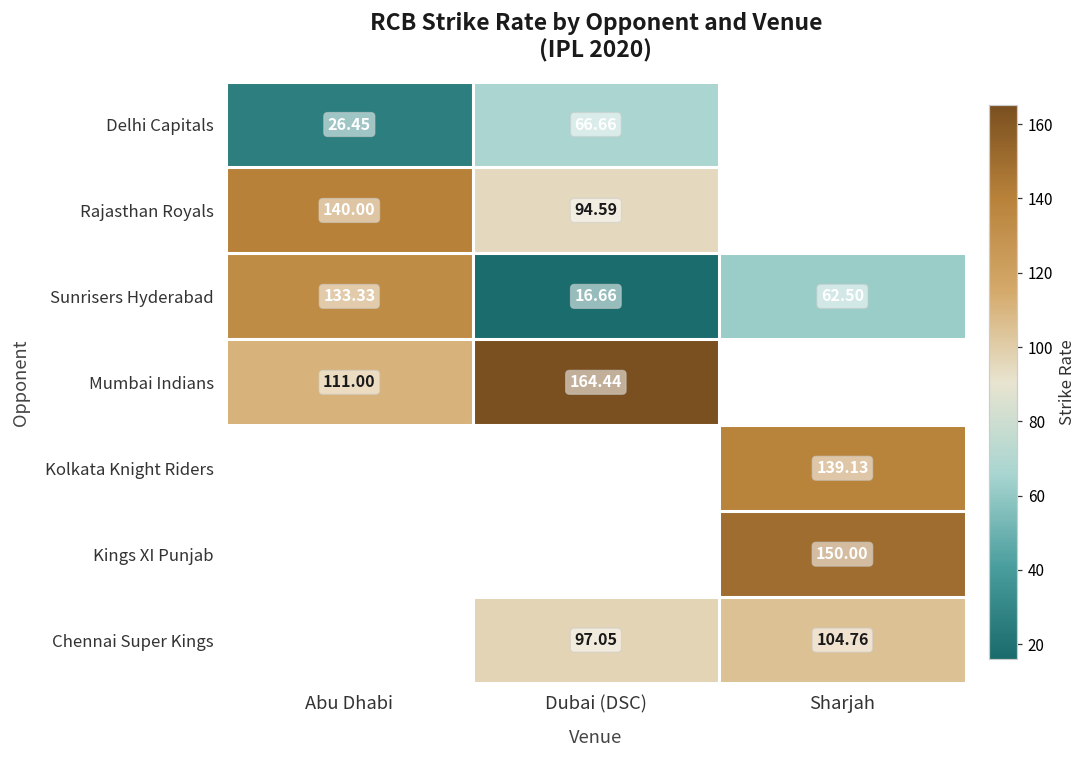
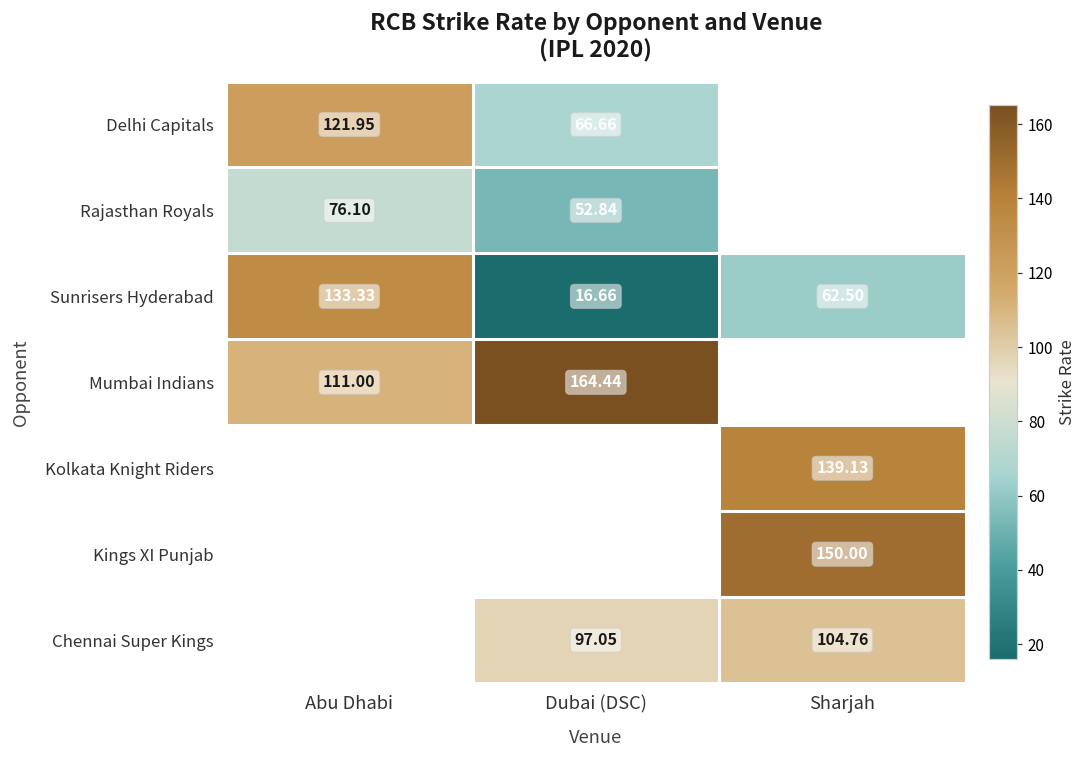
Delhi Capitals, Abu Dhabi: 26.45 -> 121.95
Rajasthan Royals, Abu Dhabi: 140.00 -> 76.10
Rajasthan Royals, Dubai (DSC): 94.59 -> 52.84
